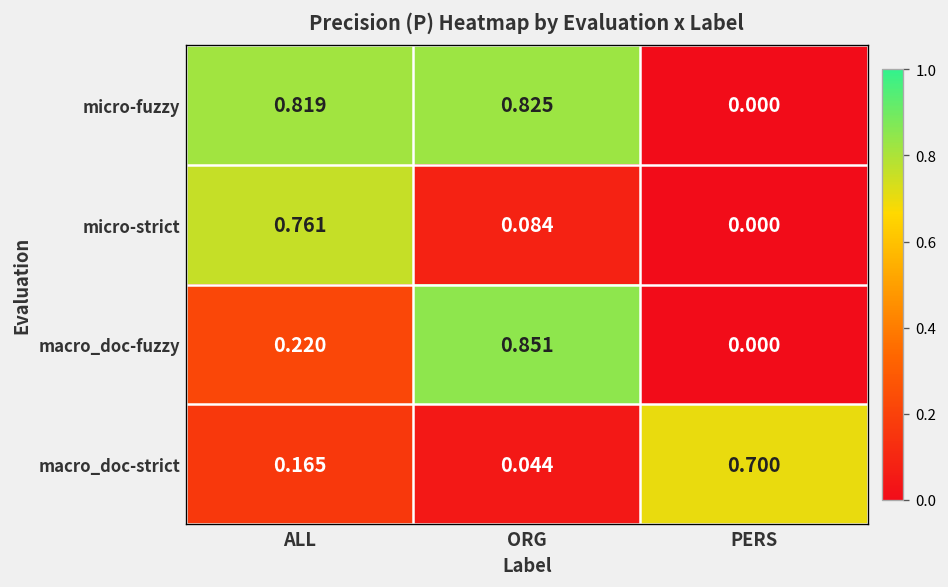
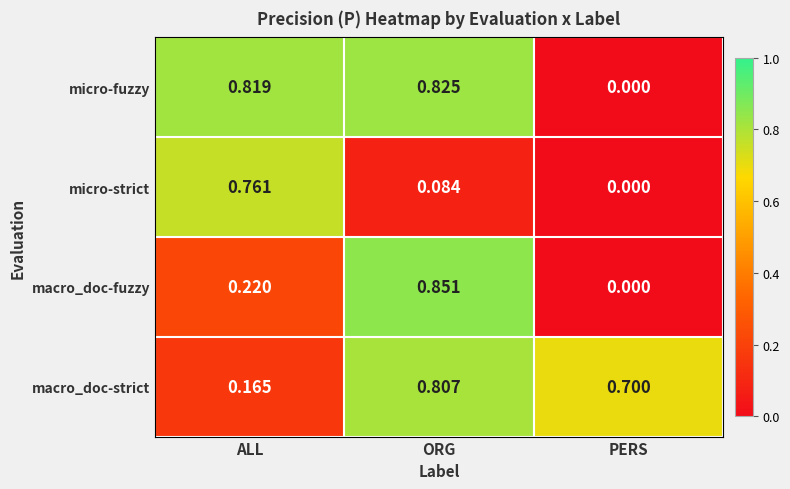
macro_doc-strict, ORG: 0.044 -> 0.807
